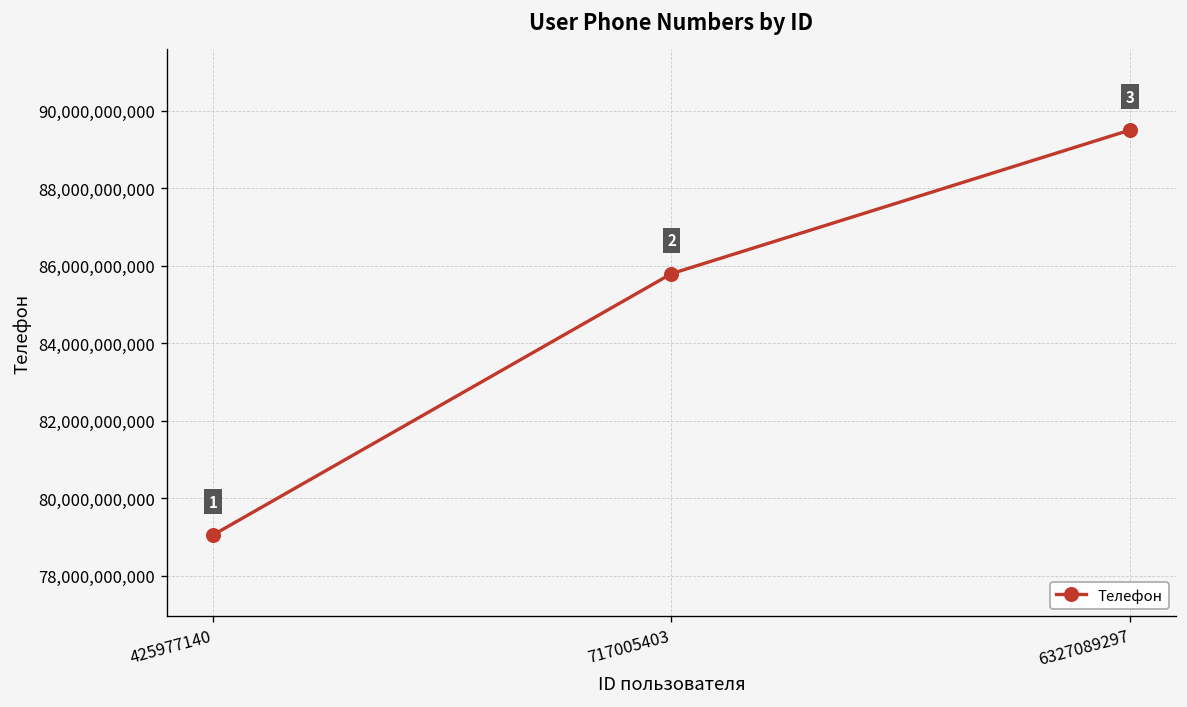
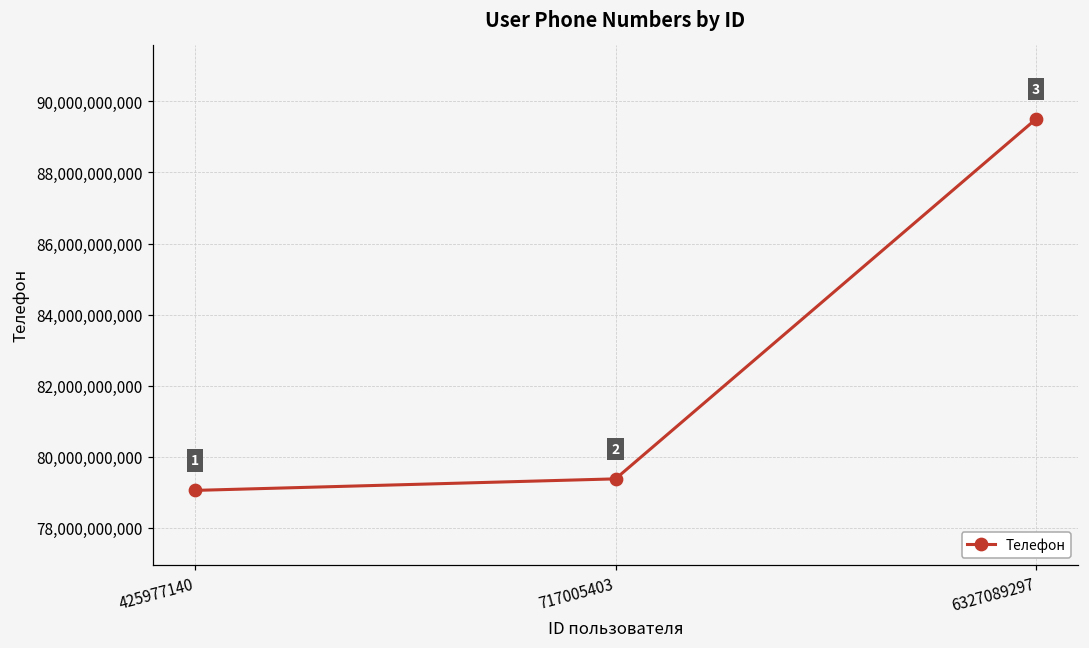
717005403: 85,800,000,000 -> 79,400,000,000
